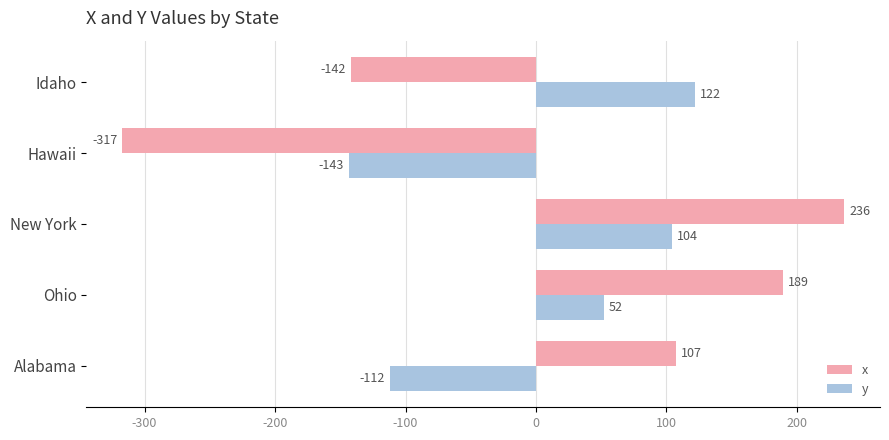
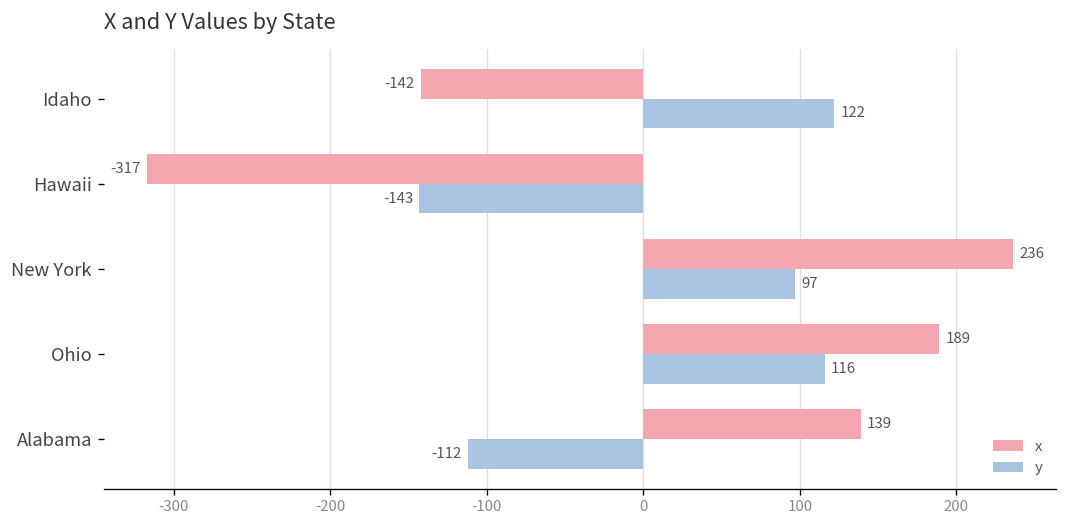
y, New York: 104 -> 97
y, Ohio: 52 -> 116
x, Alabama: 107 -> 139
